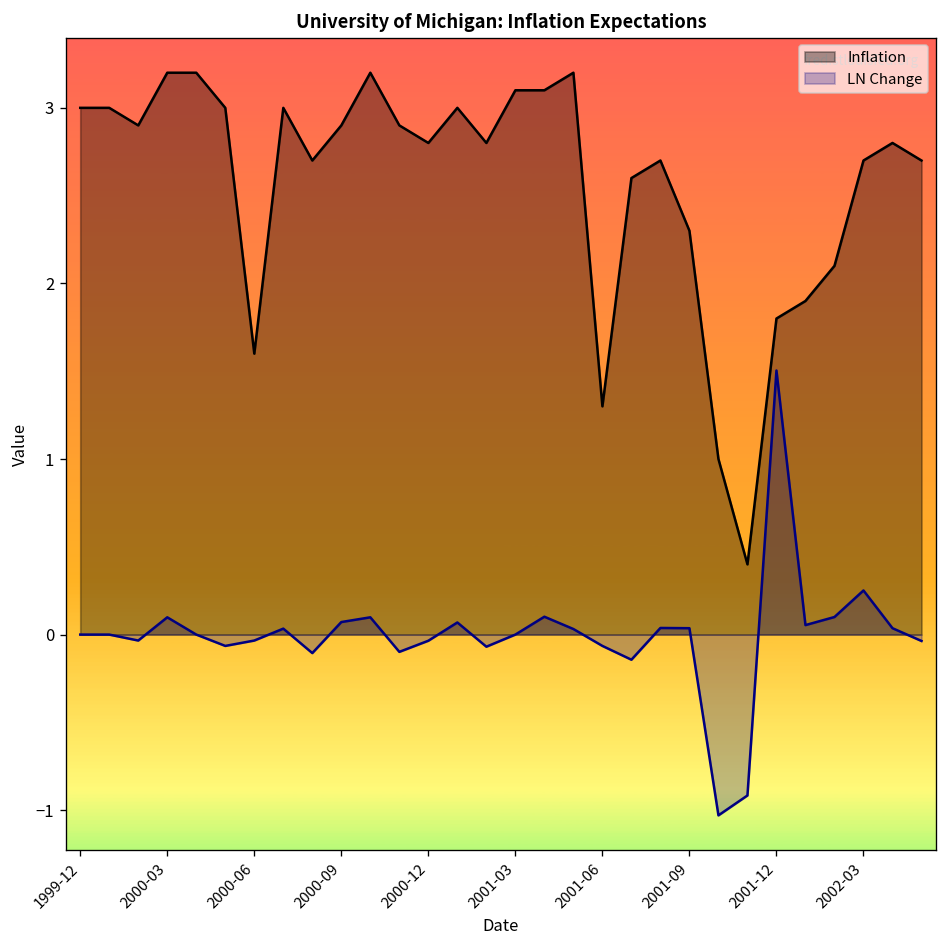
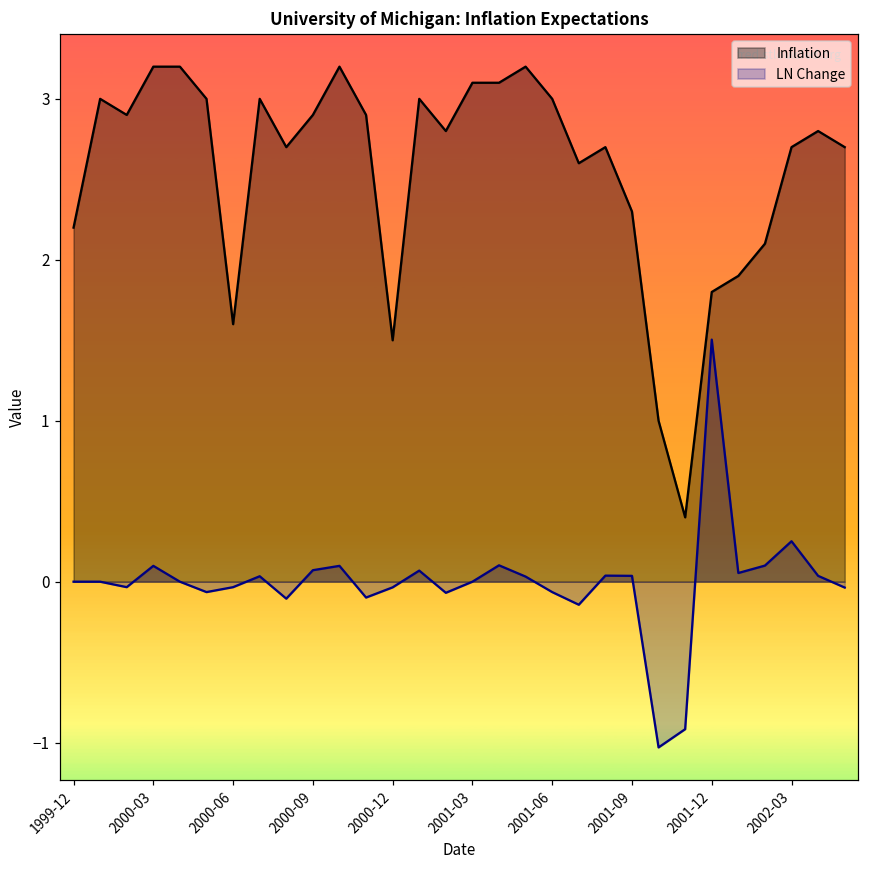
Inflation, 1999-12: 3.0 -> 2.2
Inflation, 2000-12: 2.8 -> 1.5
Inflation, 2001-06: 1.3 -> 3.0
